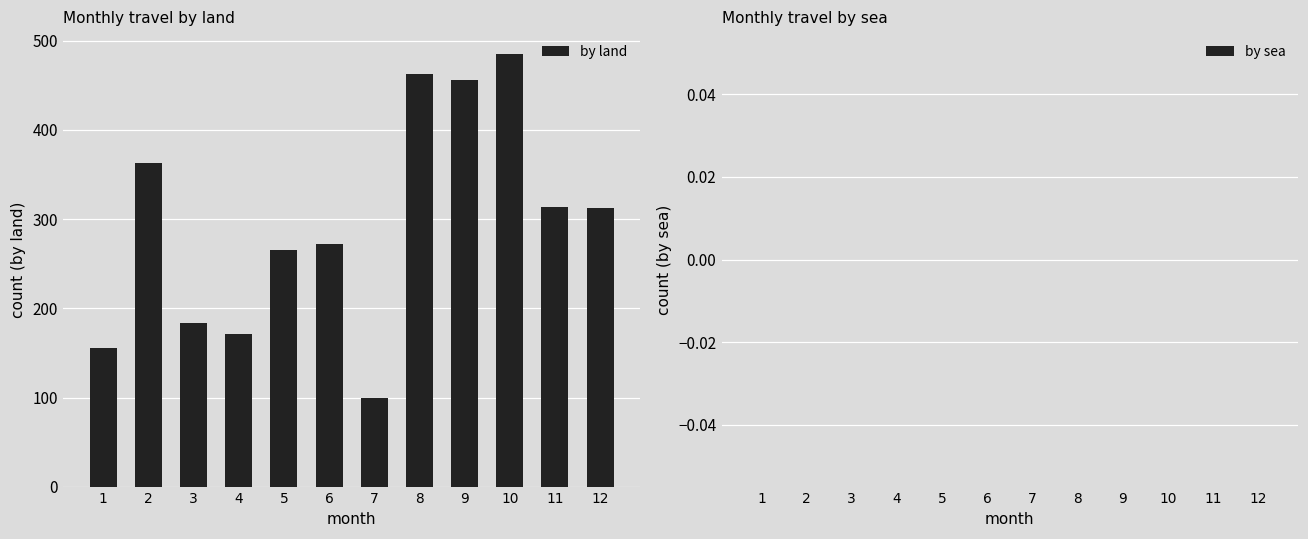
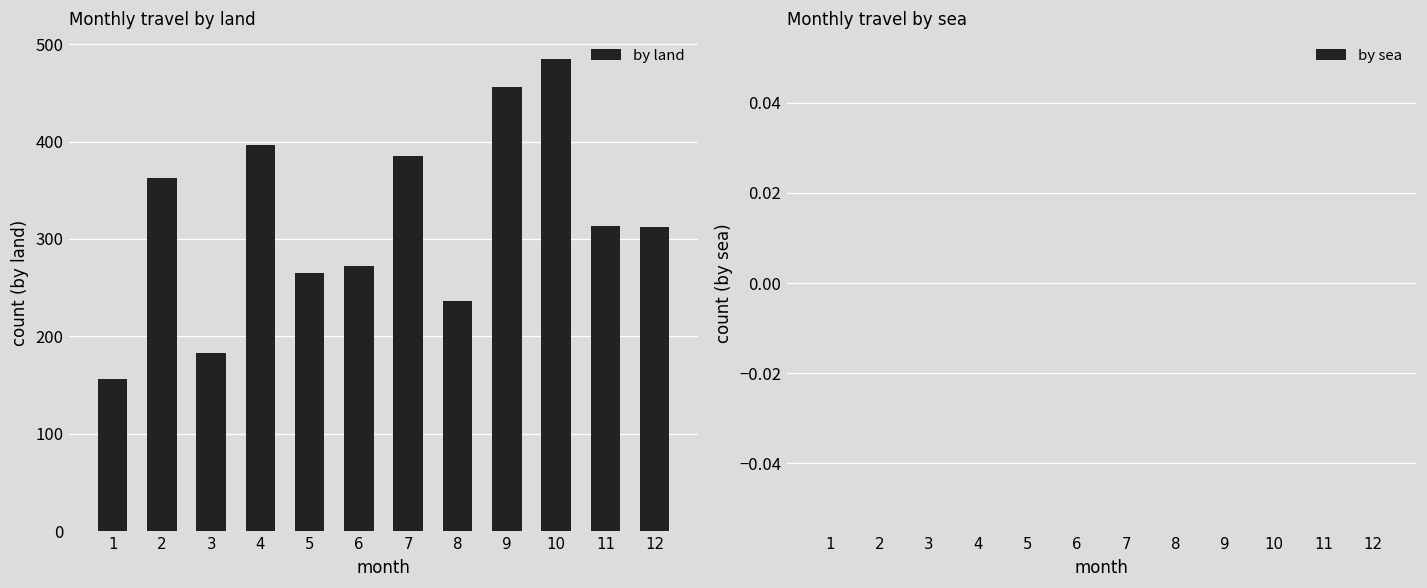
Monthly travel by land, 4: 170 -> 400
Monthly travel by land, 7: 100 -> 390
Monthly travel by land, 8: 460 -> 240
